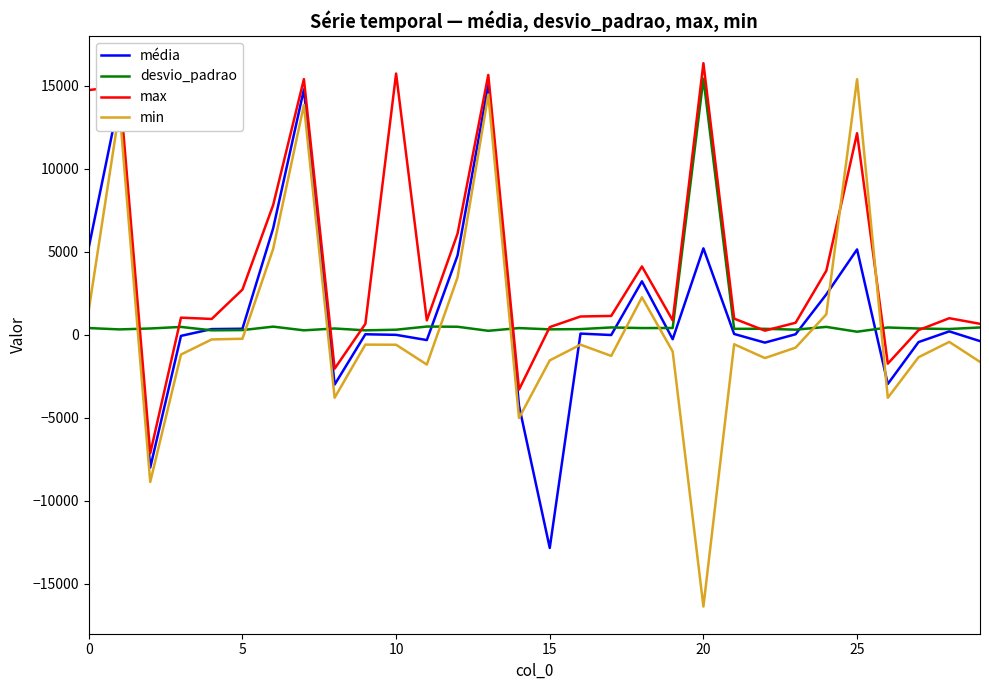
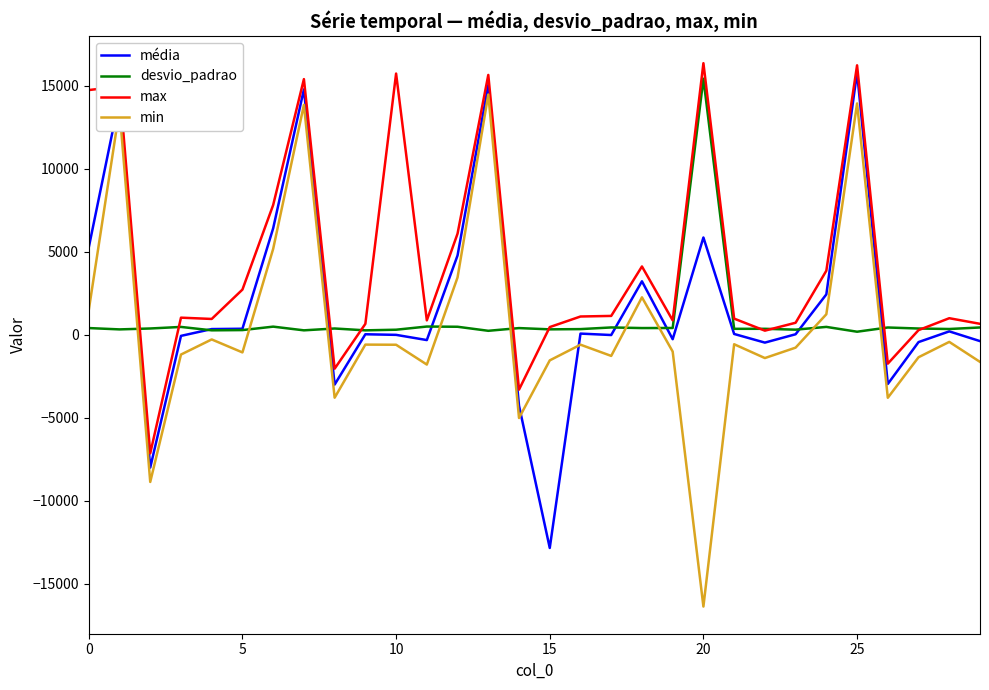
min, 5: -200 -> -1100
média, 20: 5200 -> 5900
média, 25: 5200 -> 15800
max, 25: 12200 -> 16200
min, 25: 15400 -> 13900
